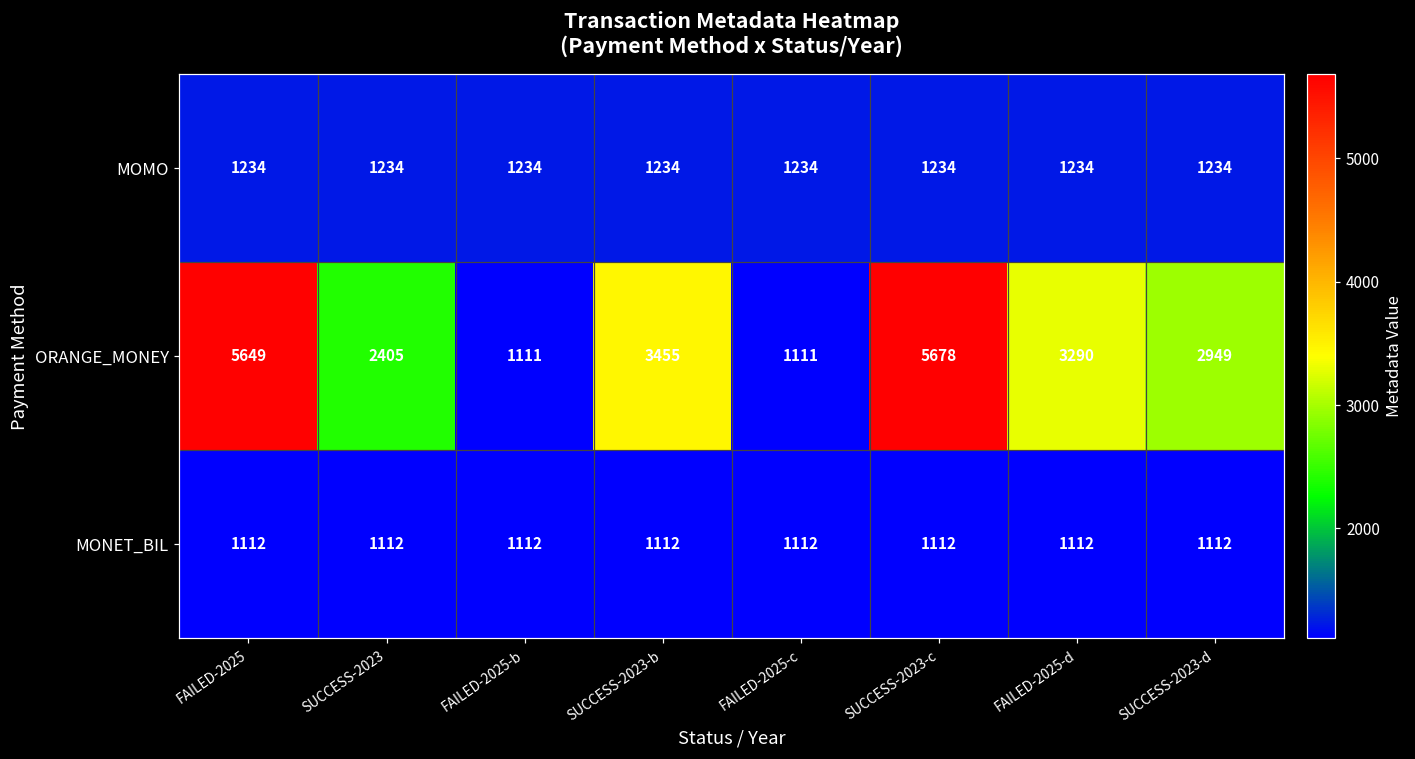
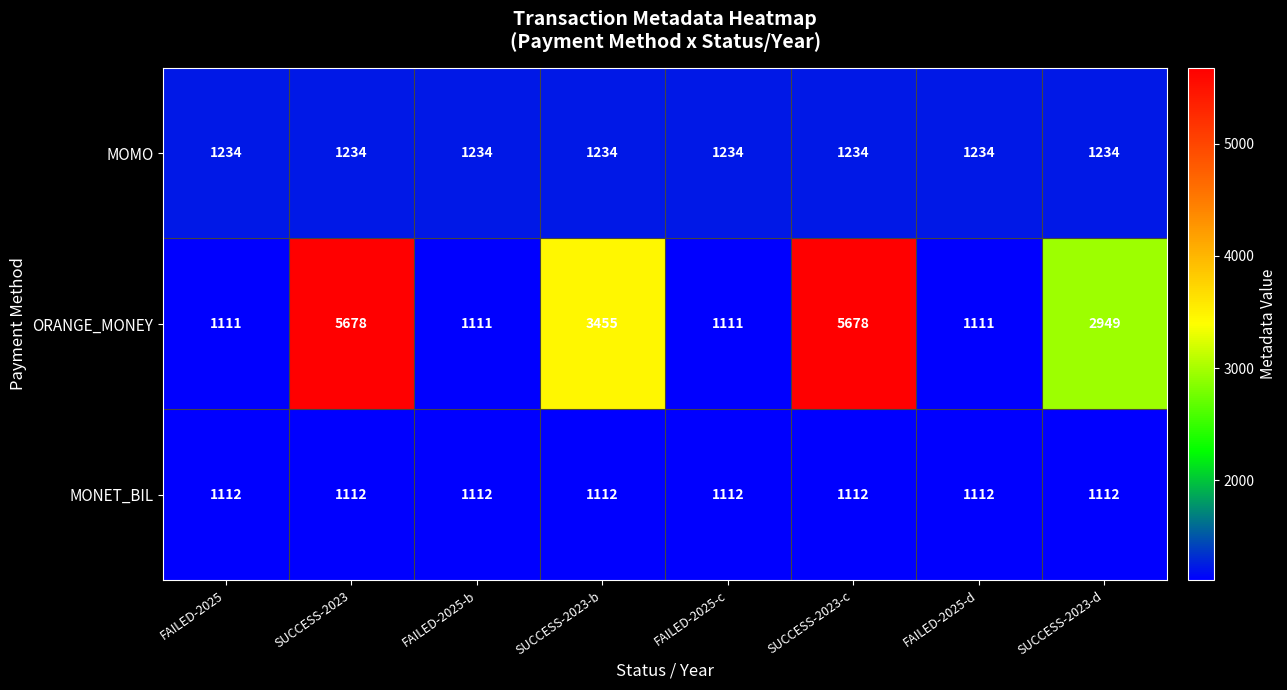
ORANGE_MONEY, FAILED-2025: 5649 -> 1111
ORANGE_MONEY, SUCCESS-2023: 2405 -> 5678
ORANGE_MONEY, FAILED-2025-d: 3290 -> 1111
